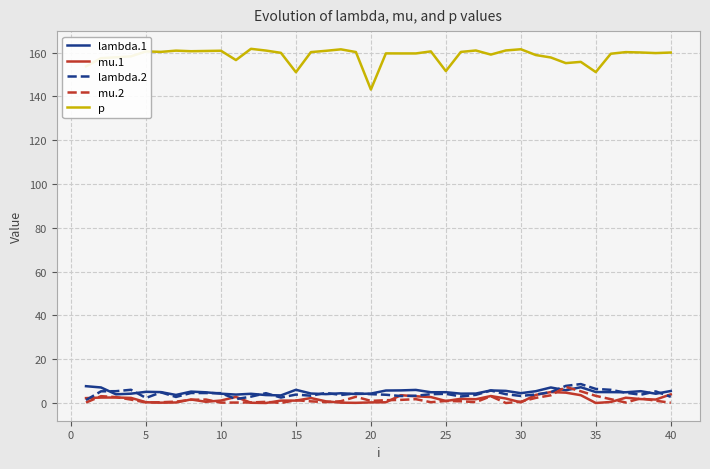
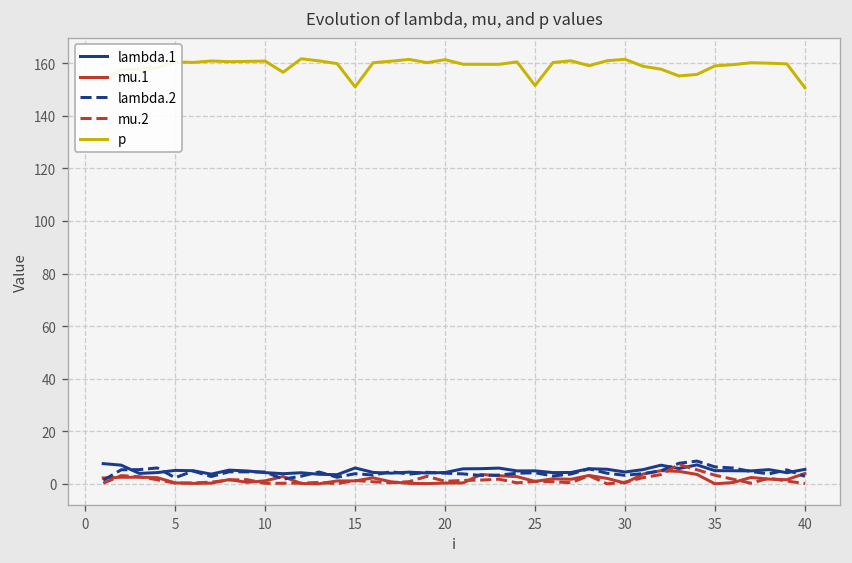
p, 20: 143 -> 161
p, 35: 151 -> 159
p, 40: 160 -> 151
